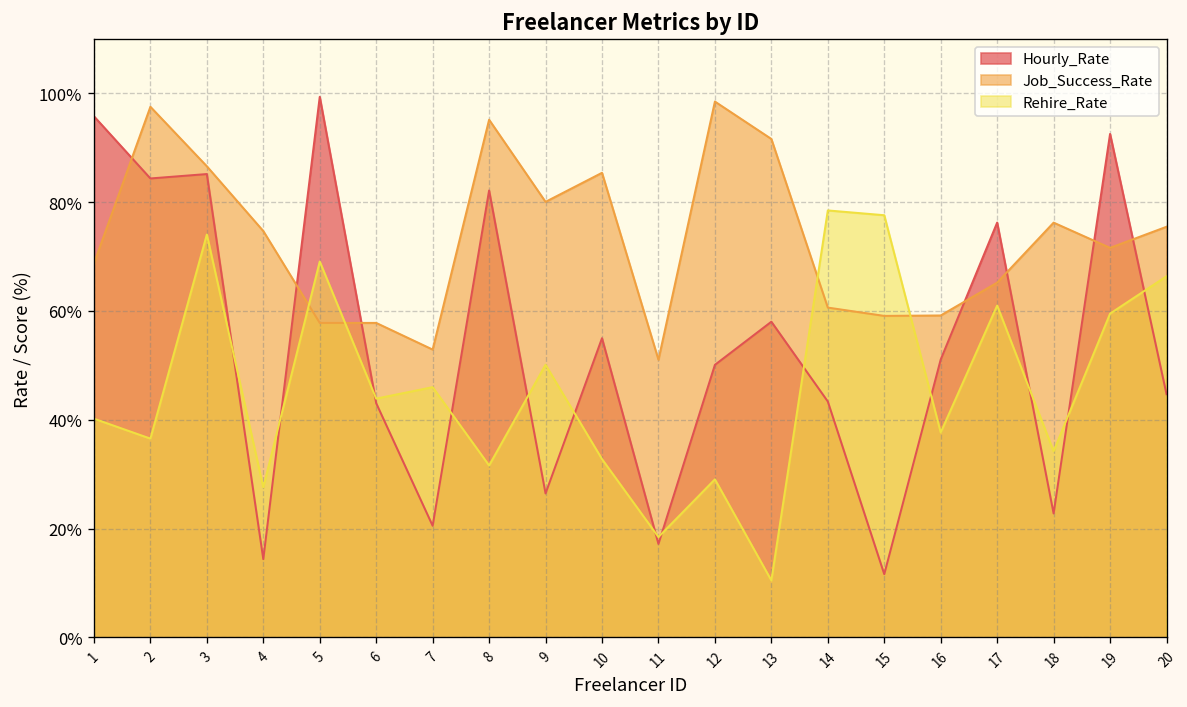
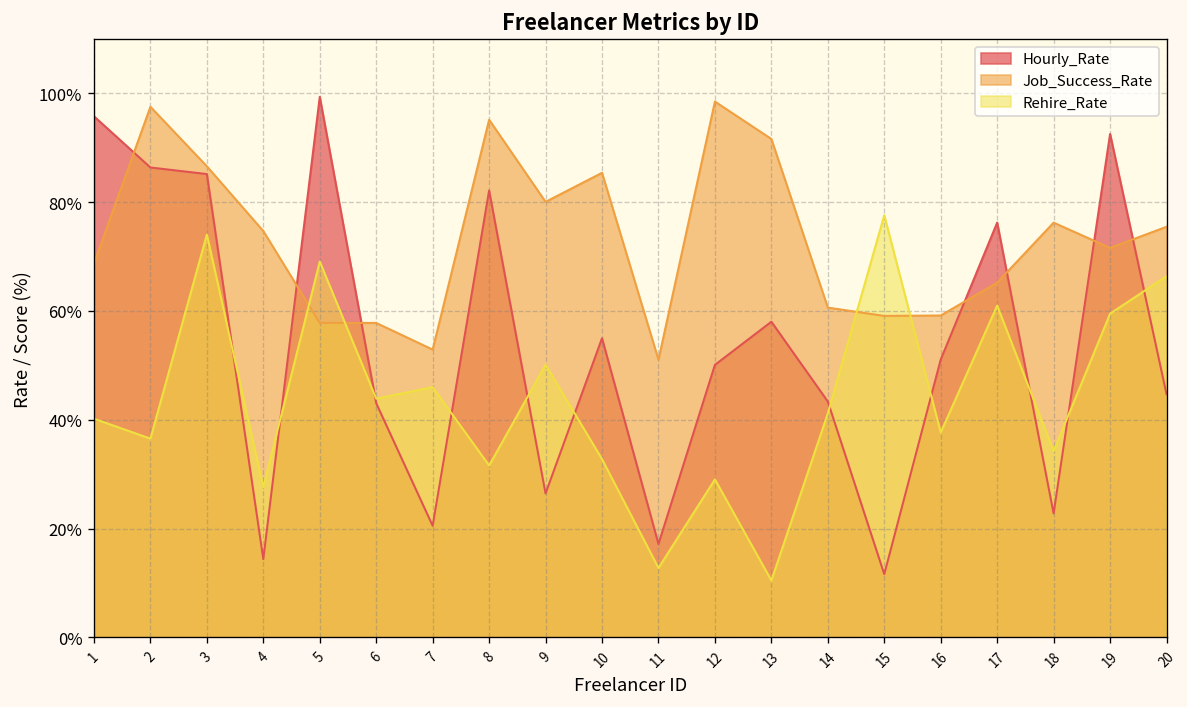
Hourly_Rate, 2: 84% -> 86%
Rehire_Rate, 11: 18% -> 13%
Rehire_Rate, 14: 78% -> 41%
